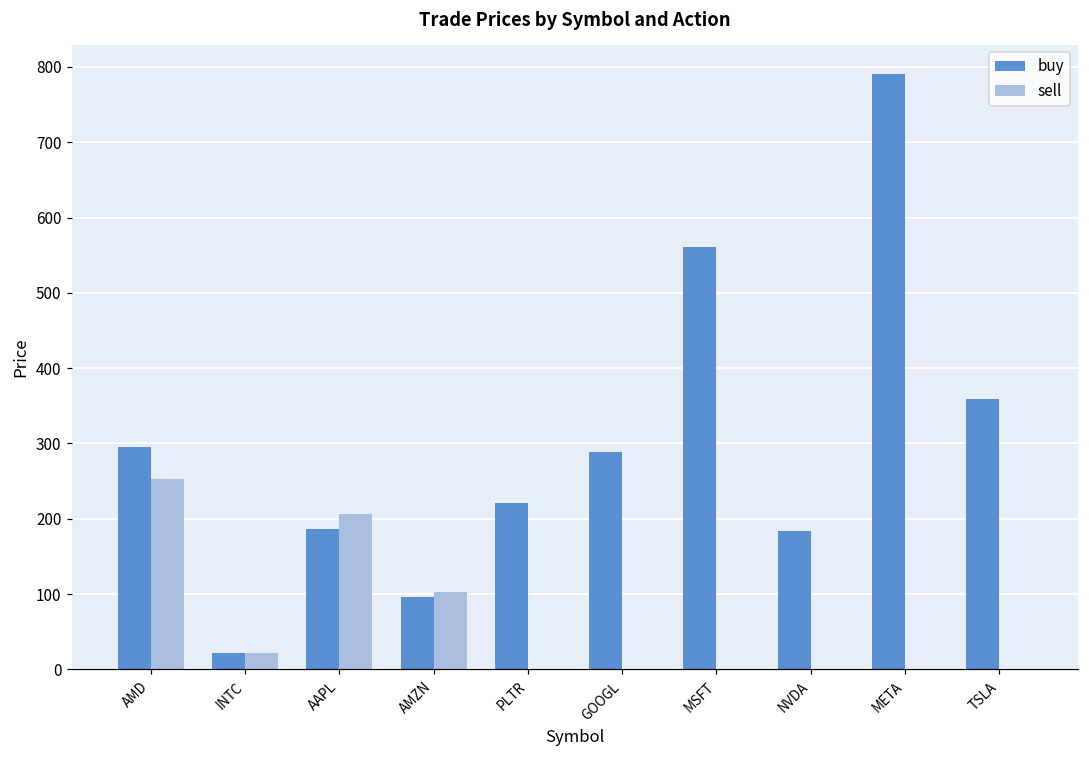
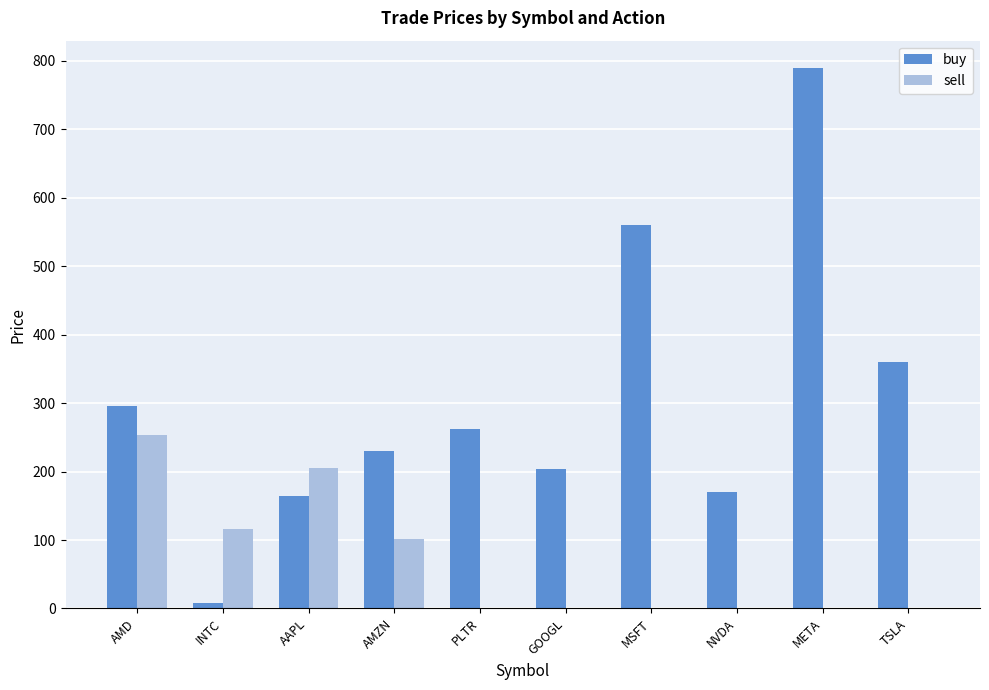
buy, INTC: 20 -> 10
sell, INTC: 20 -> 120
buy, AAPL: 190 -> 160
buy, AMZN: 100 -> 230
buy, PLTR: 220 -> 260
buy, GOOGL: 290 -> 200
buy, NVDA: 180 -> 170
